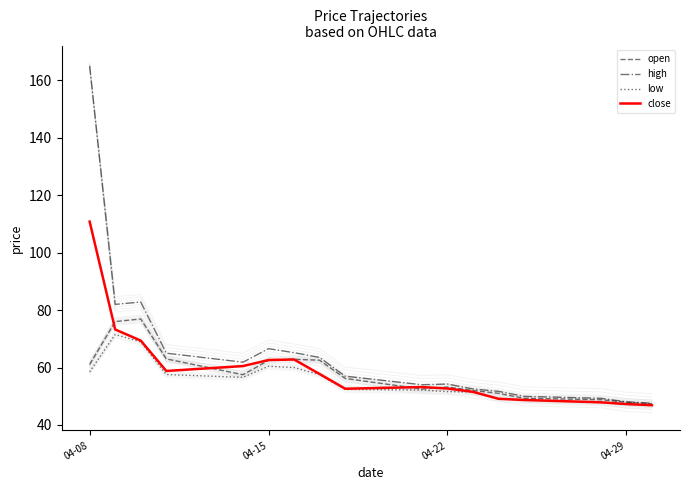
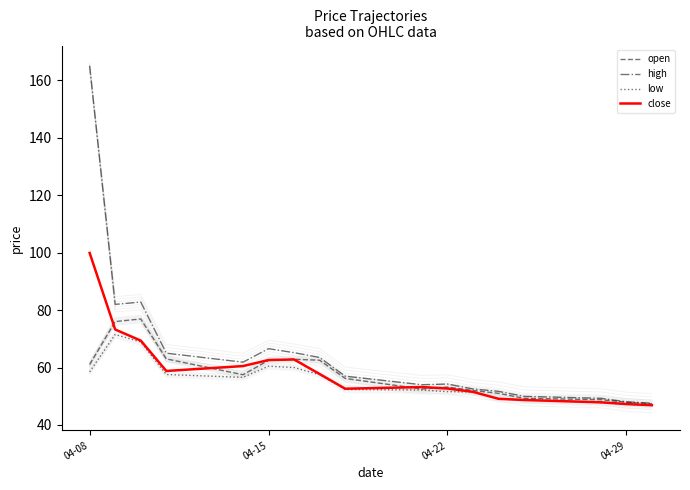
close, 04-08: 111 -> 100
